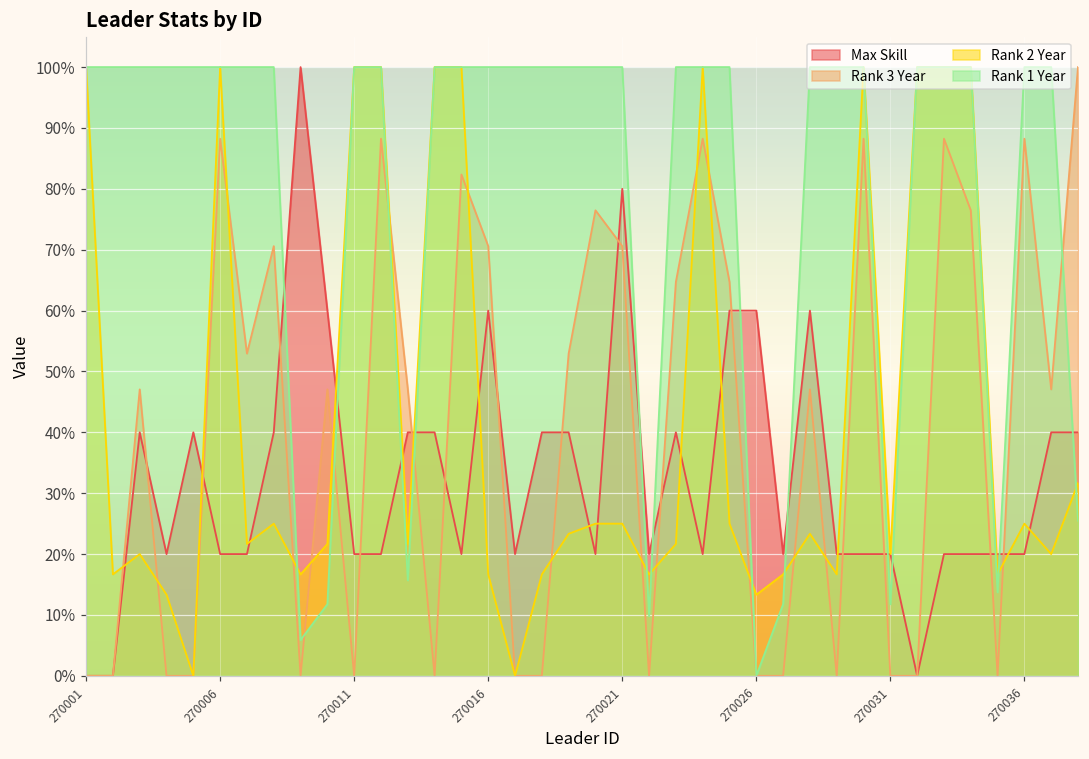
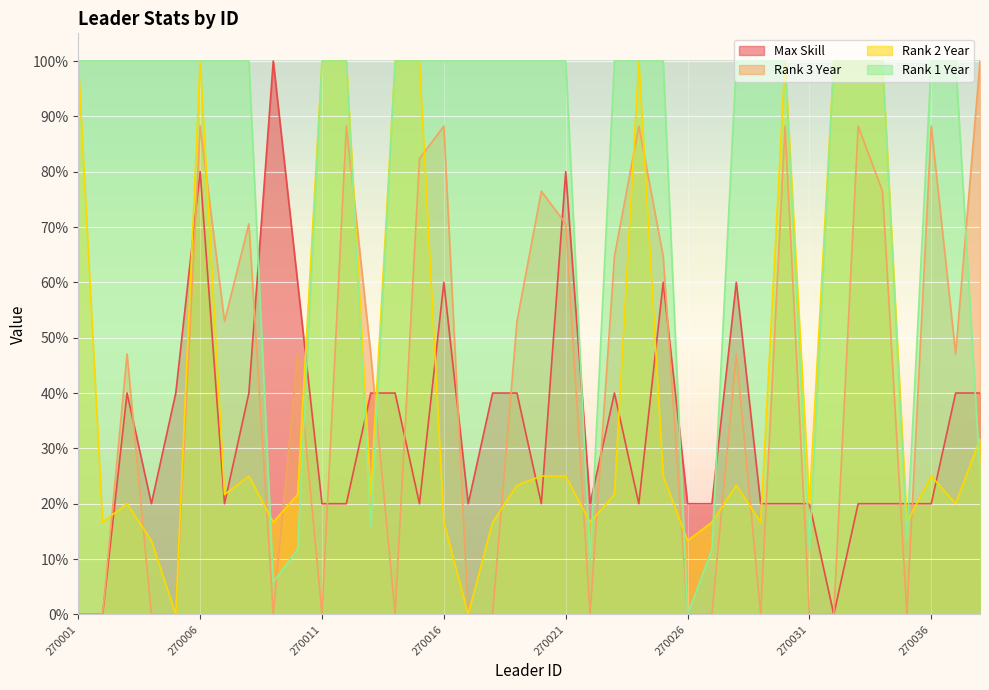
Max Skill, 270006: 20% -> 80%
Rank 3 Year, 270016: 71% -> 88%
Max Skill, 270026: 60% -> 20%
